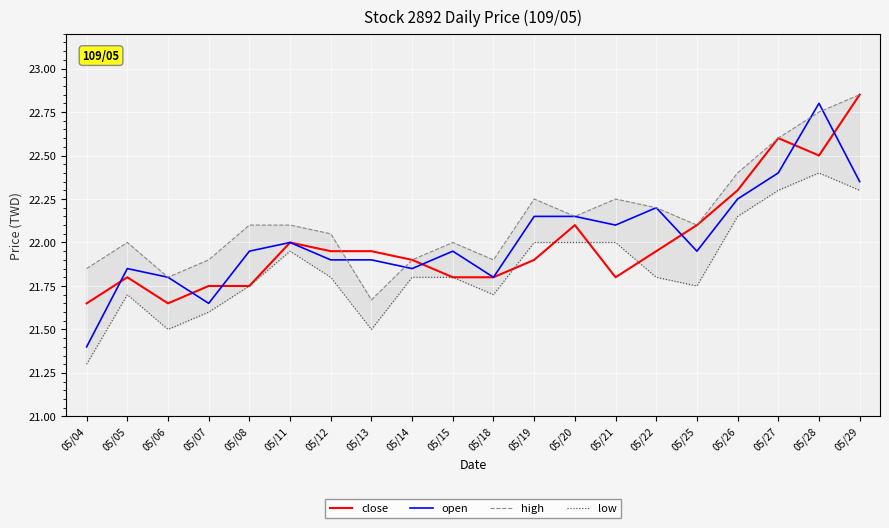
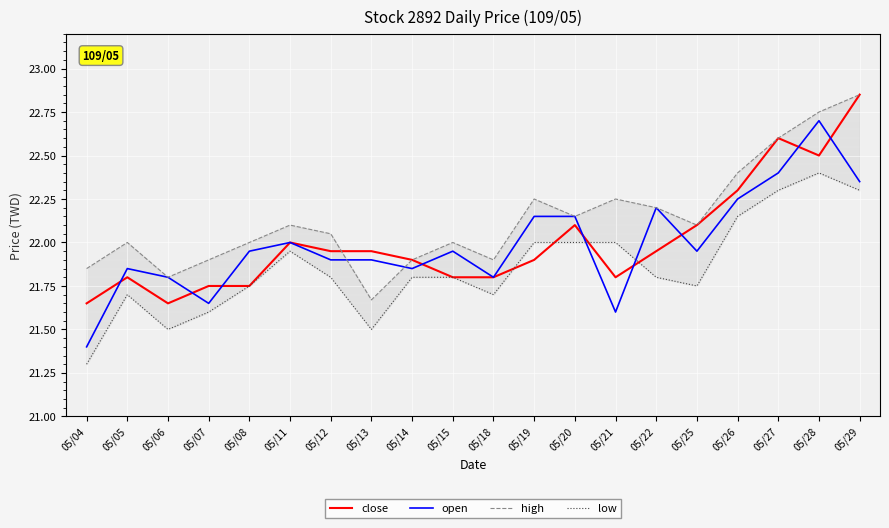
high, 05/08: 22.1 -> 22.0
open, 05/21: 22.1 -> 21.6
open, 05/28: 22.8 -> 22.7
